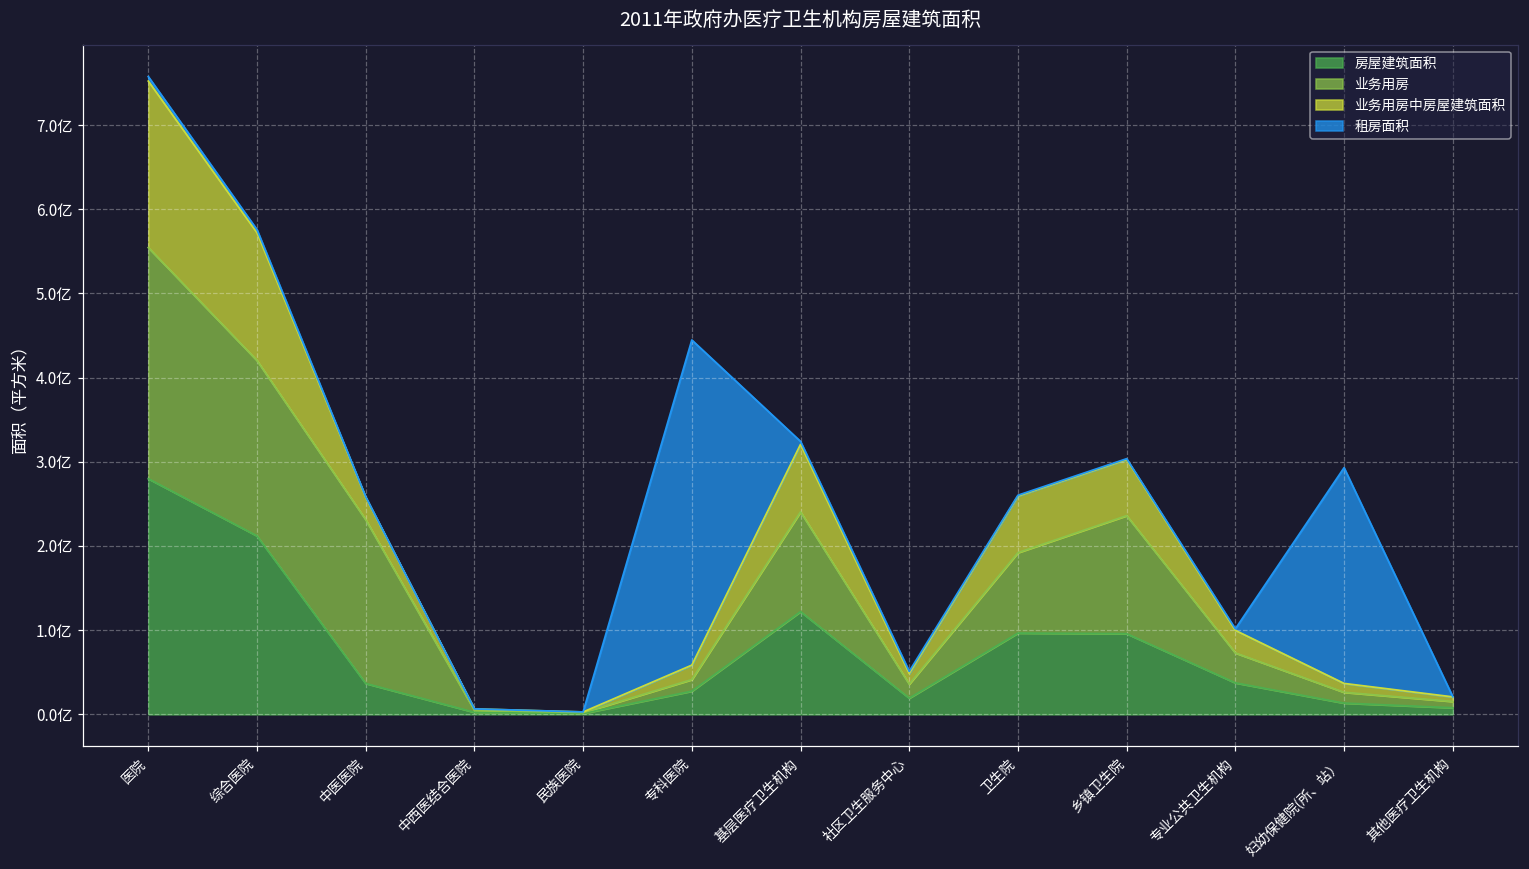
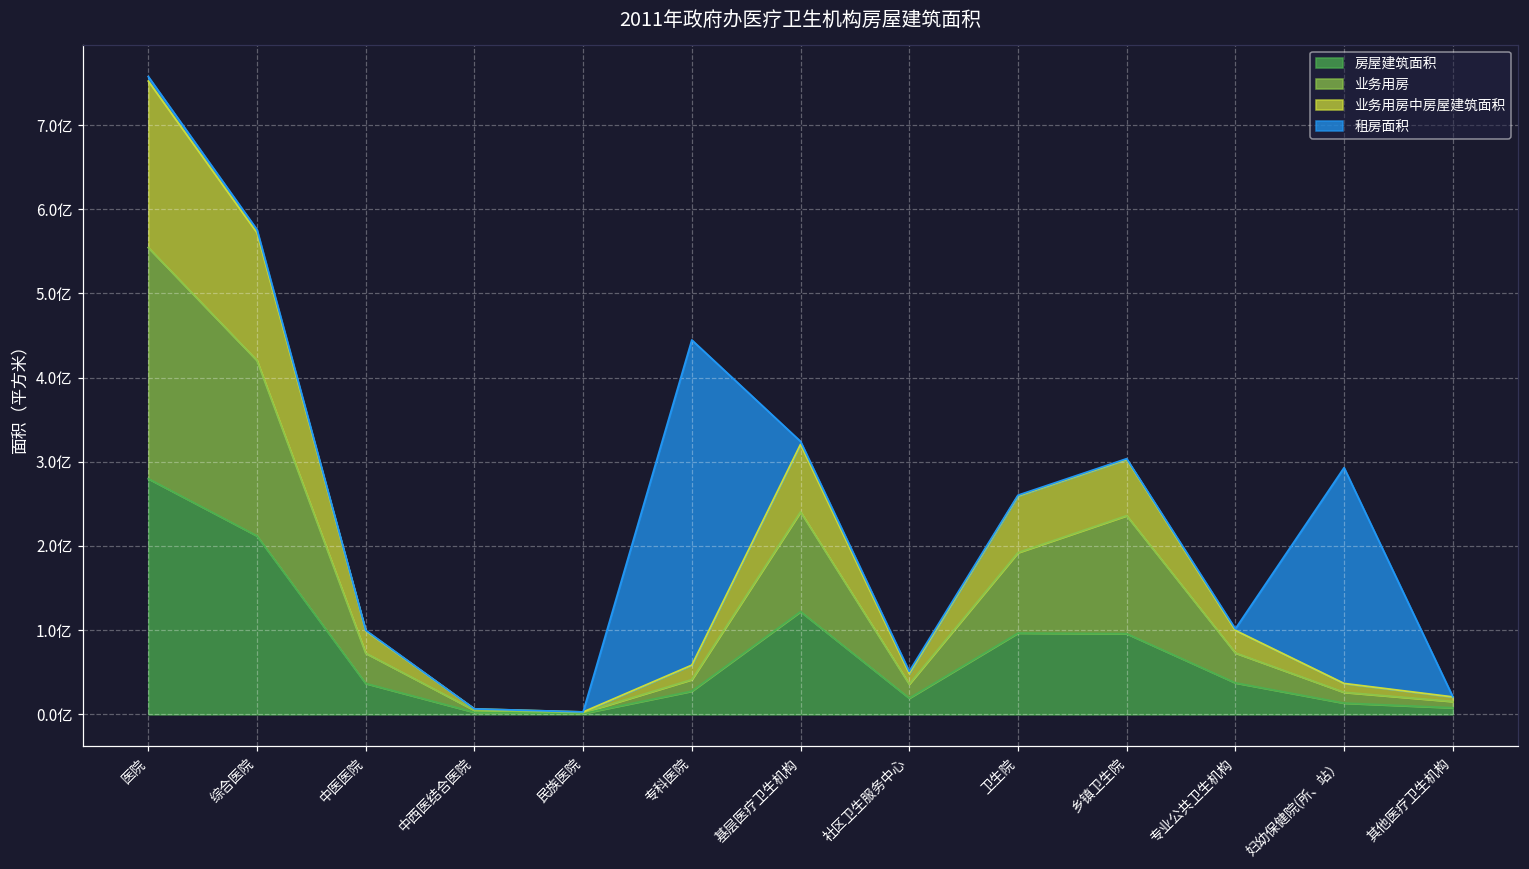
业务用房, 中医医院: 1.9亿 -> 0.4亿
